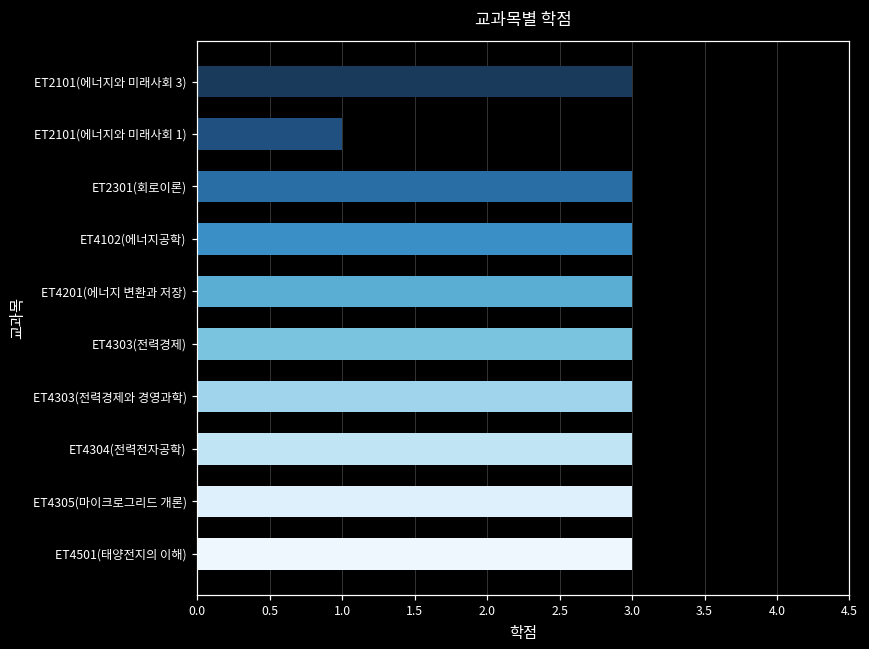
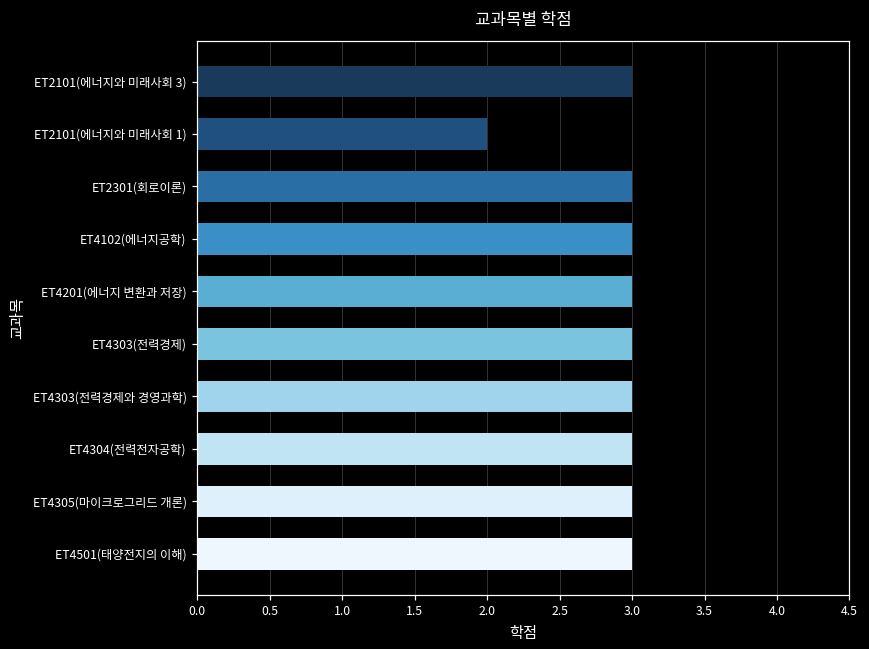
ET2101(에너지와 미래사회 1): 1 -> 2
